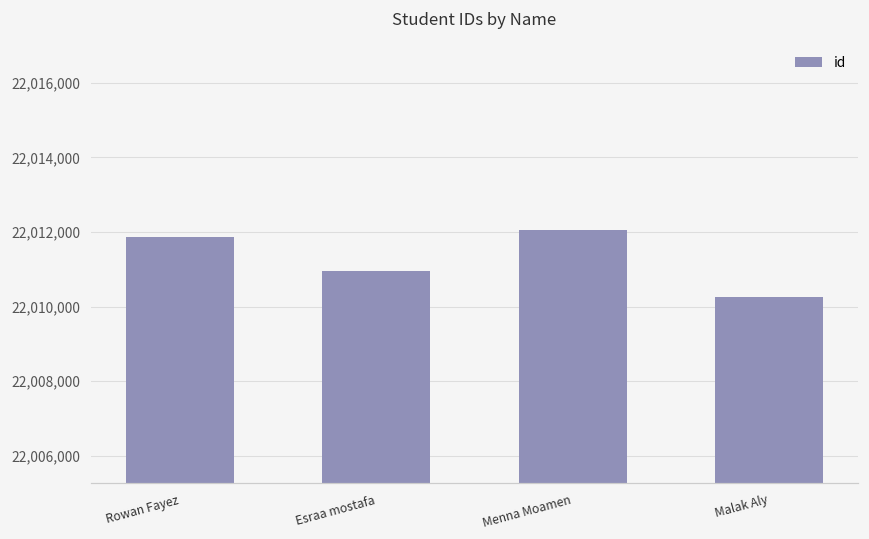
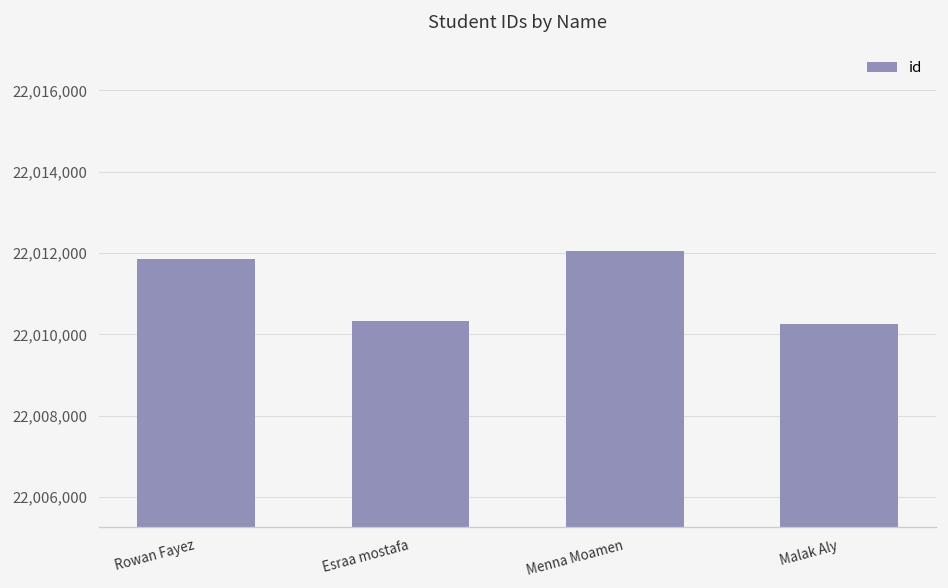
Esraa mostafa: 22,011,000 -> 22,010,300
